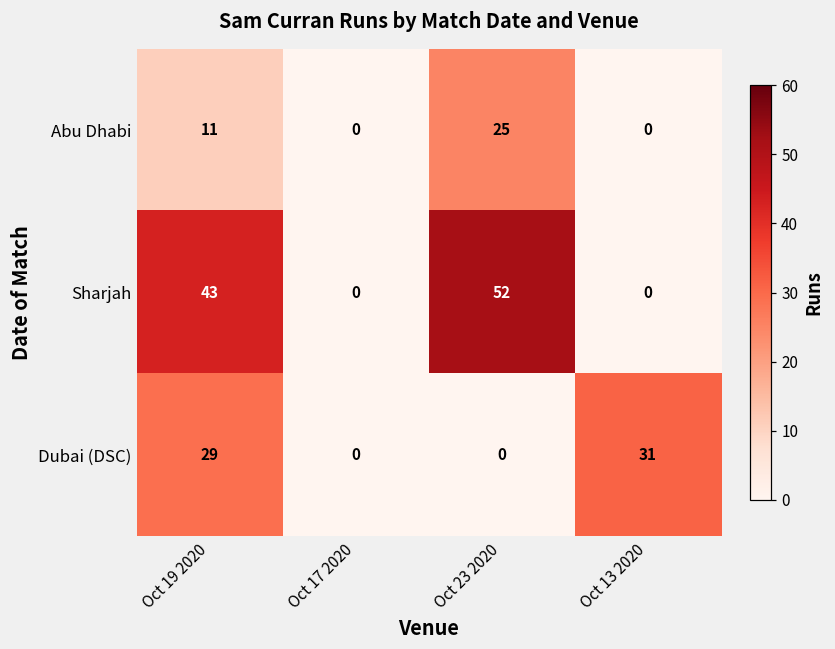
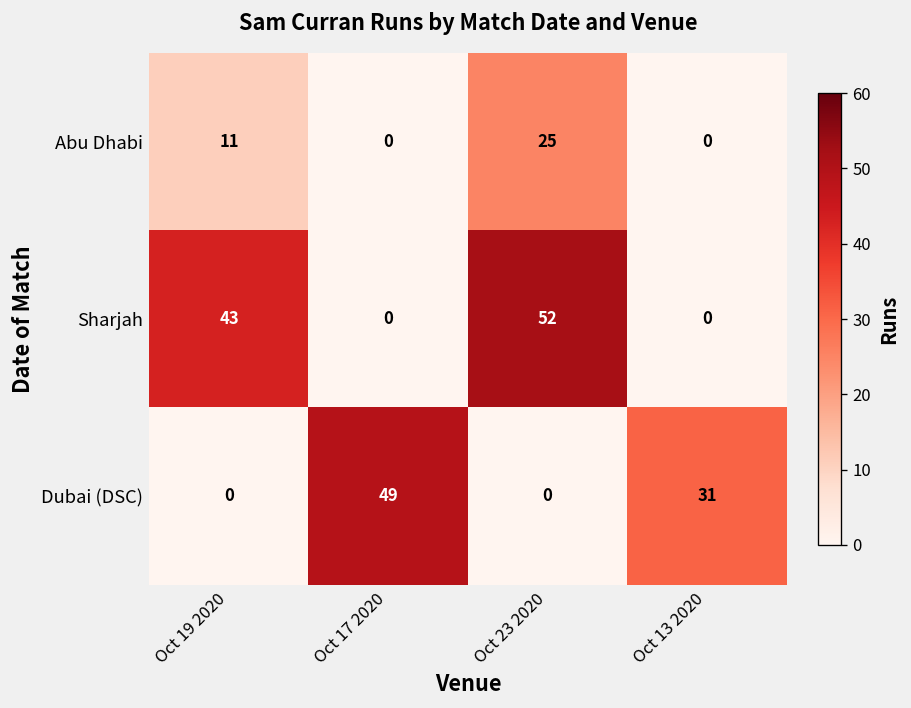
Dubai (DSC), Oct 19 2020: 29 -> 0
Dubai (DSC), Oct 17 2020: 0 -> 49
